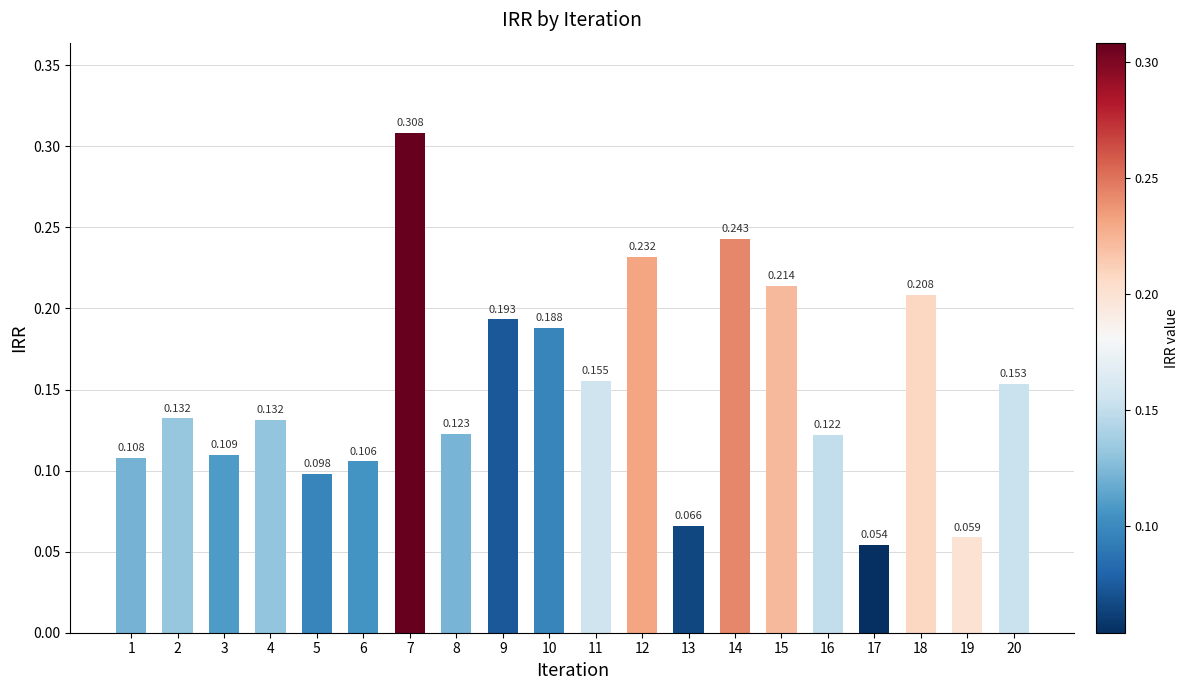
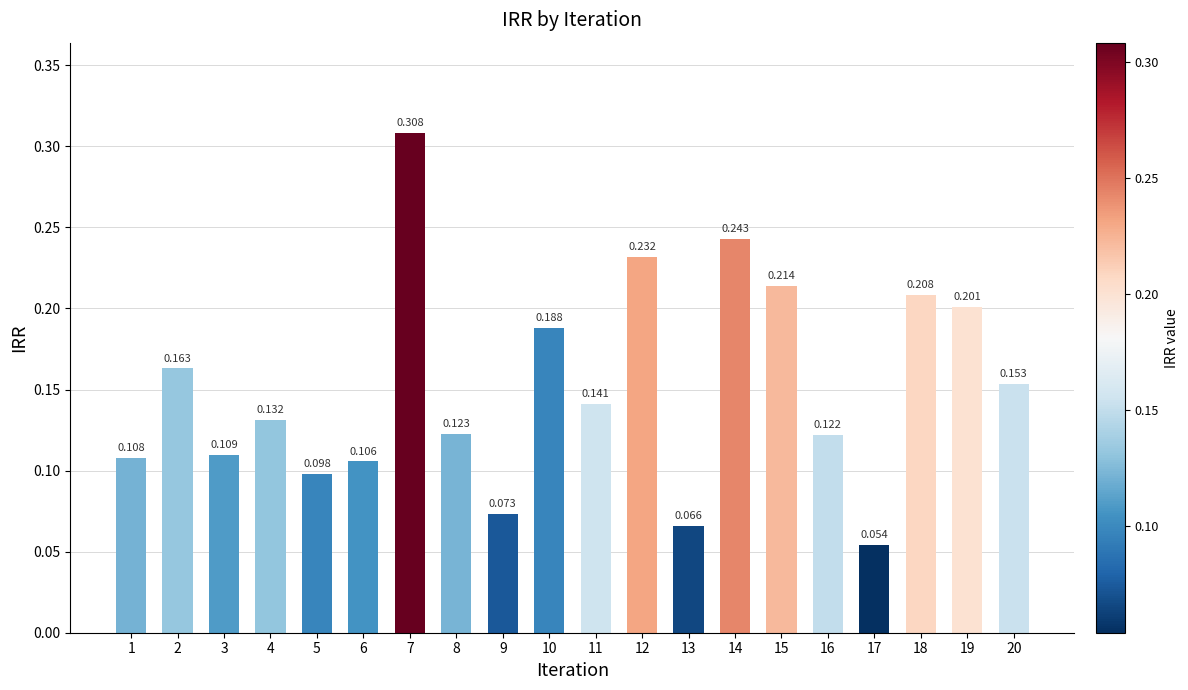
2: 0.132 -> 0.163
9: 0.193 -> 0.073
11: 0.155 -> 0.141
19: 0.059 -> 0.201
